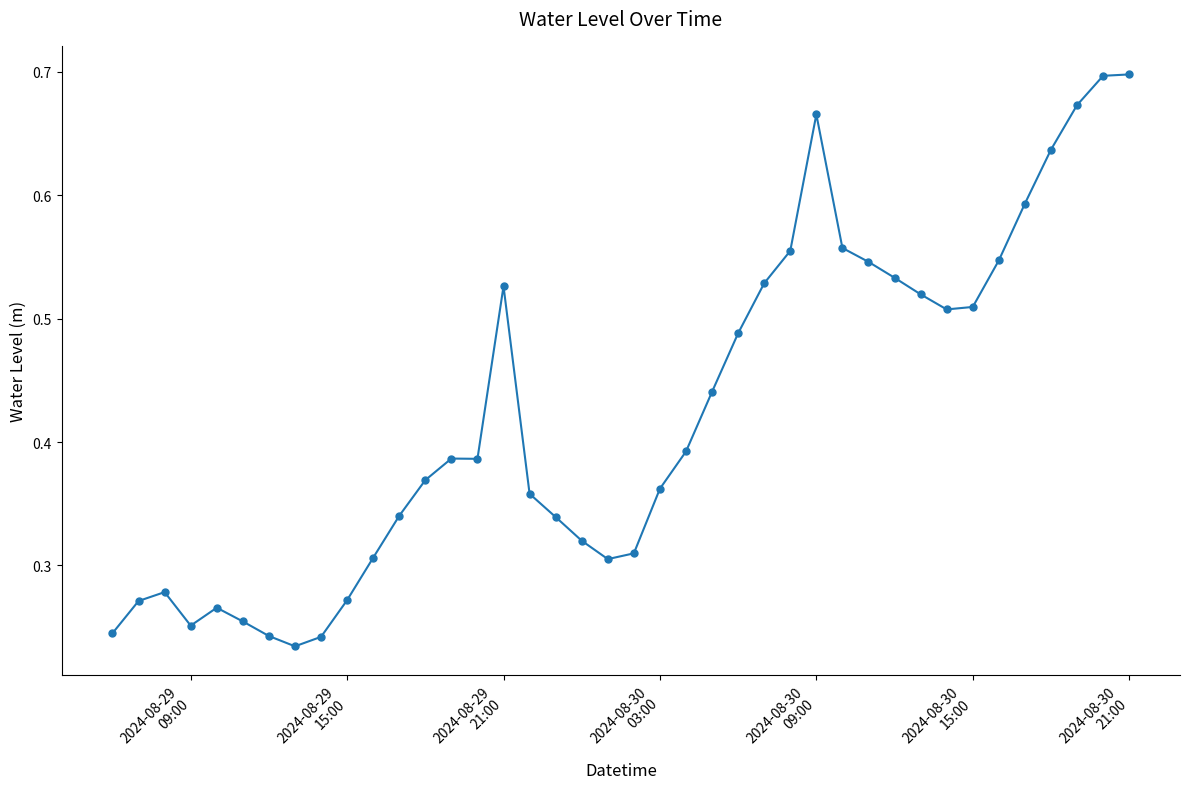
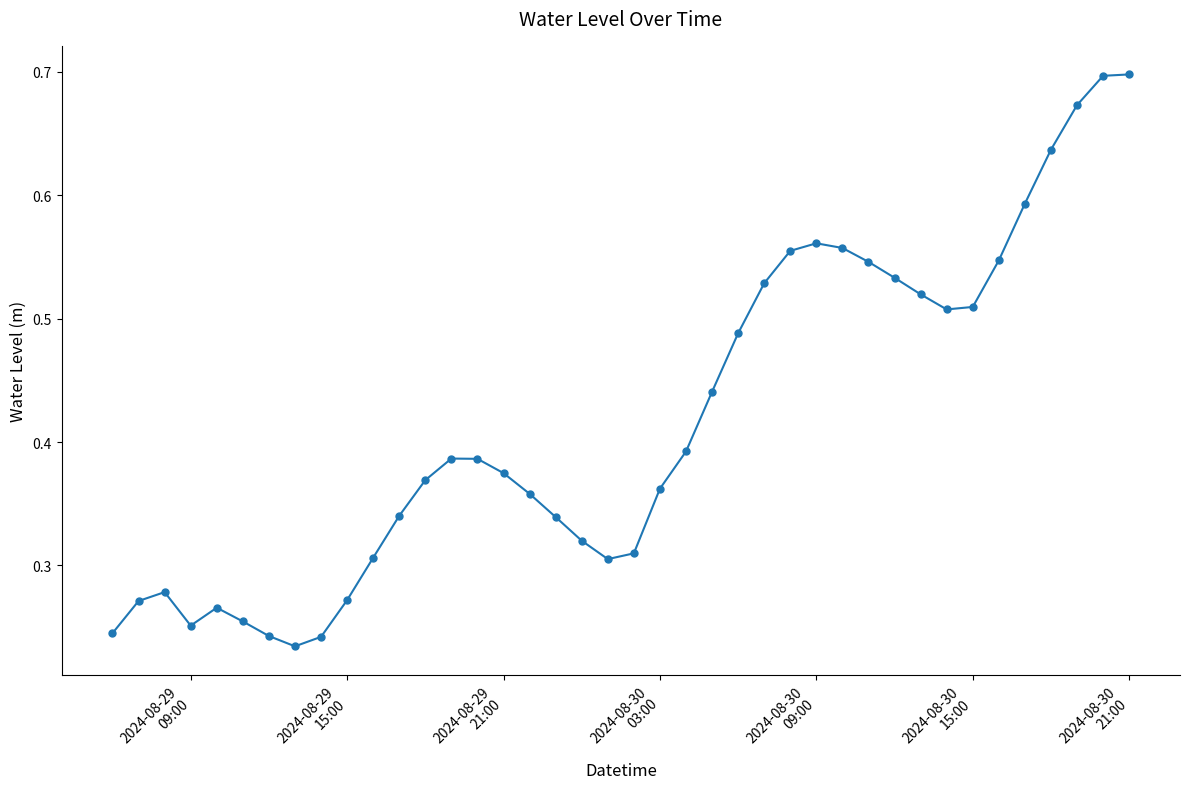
2024-08-29 21:00: 0.526 -> 0.375
2024-08-30 09:00: 0.666 -> 0.561
